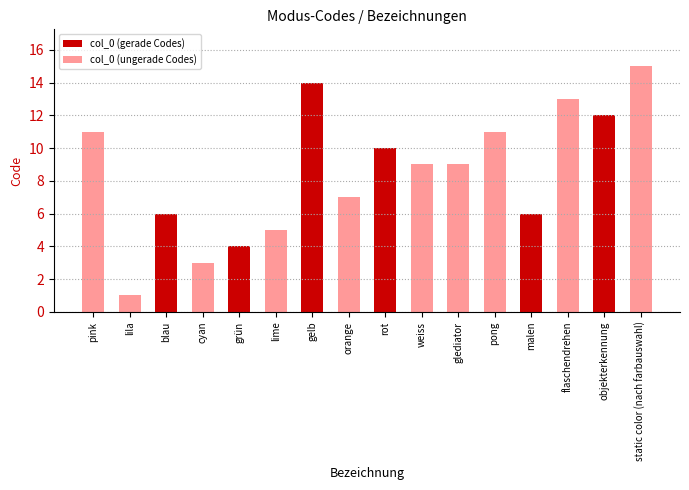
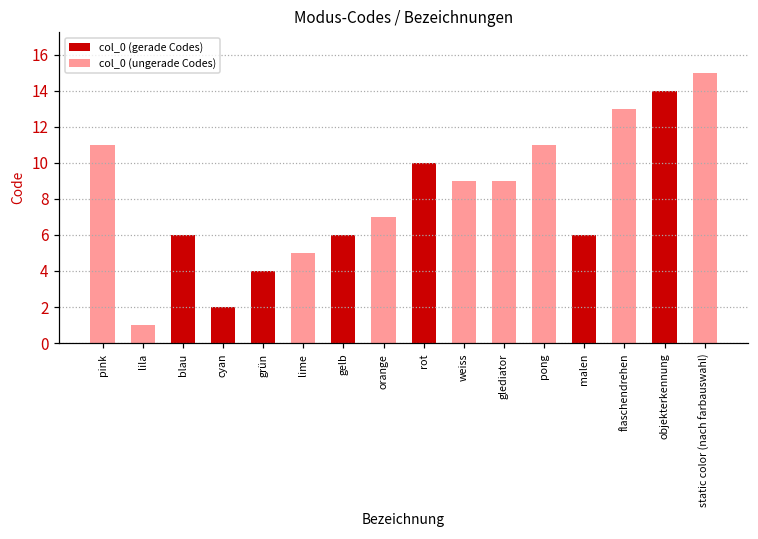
cyan: 3 -> 2
gelb: 14 -> 6
objekterkennung: 12 -> 14
